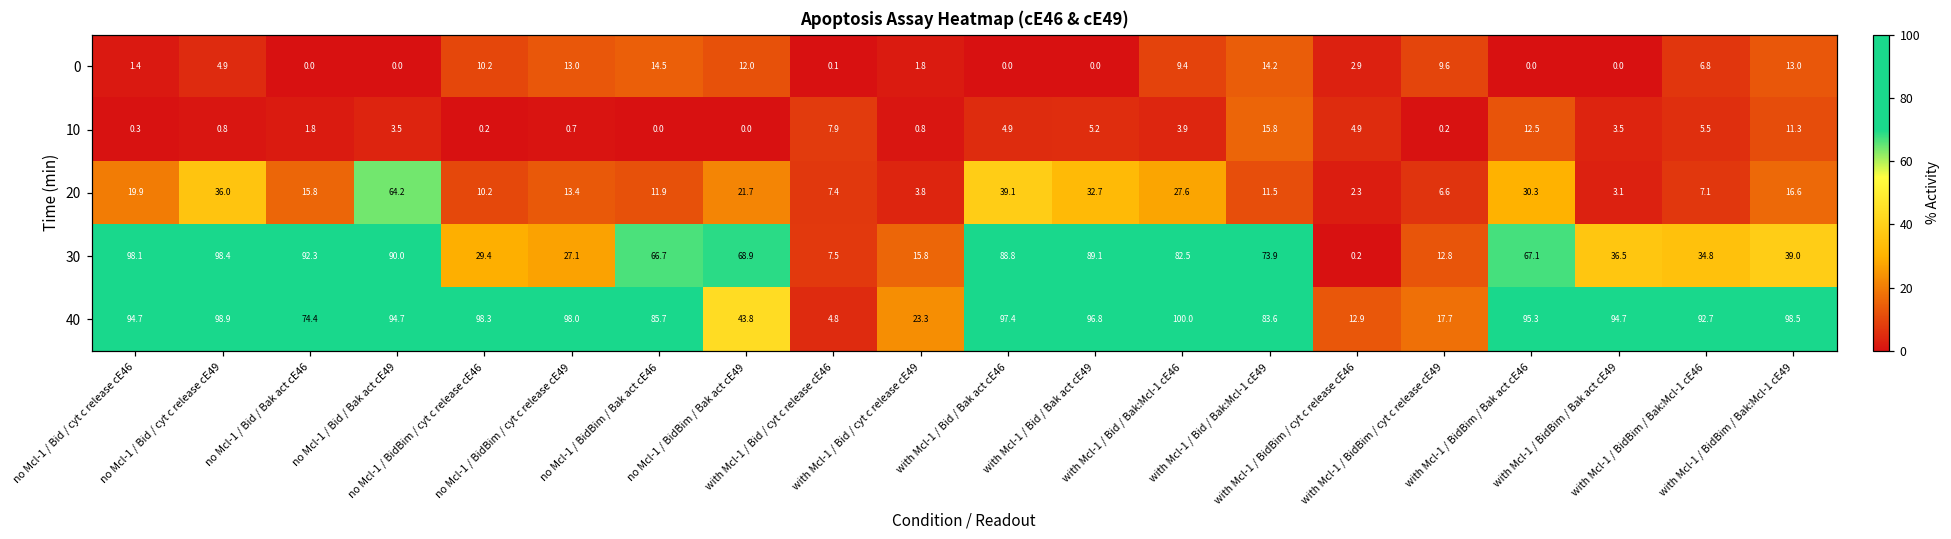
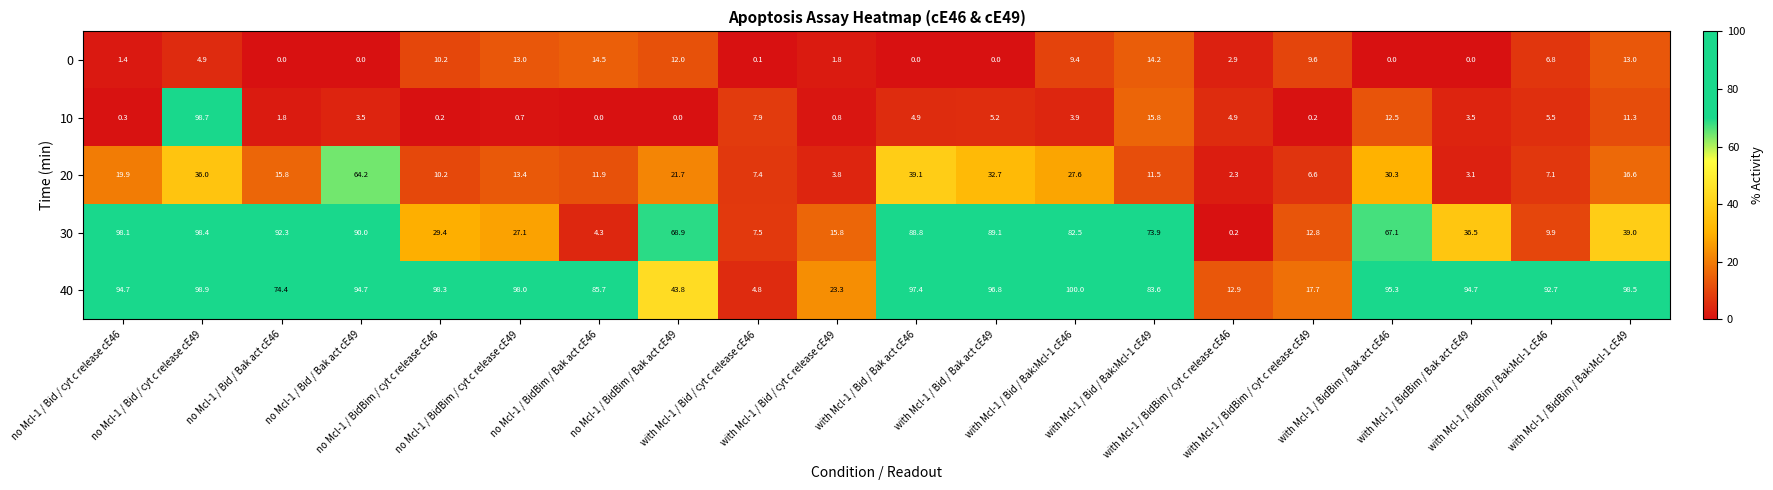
10, no Mcl-1 / Bid / cyt c release cE49: 0.8 -> 98.7
30, no Mcl-1 / BidBim / Bak act cE46: 66.7 -> 4.3
30, with Mcl-1 / BidBim / Bak:Mcl-1 cE46: 34.8 -> 9.9
